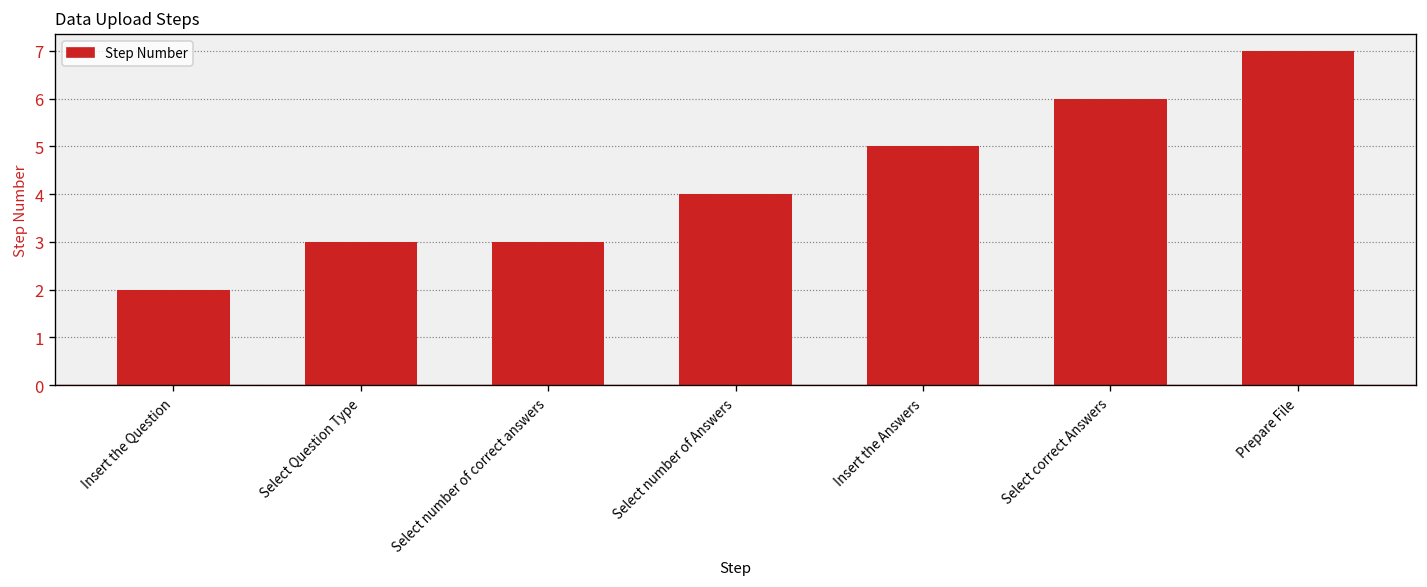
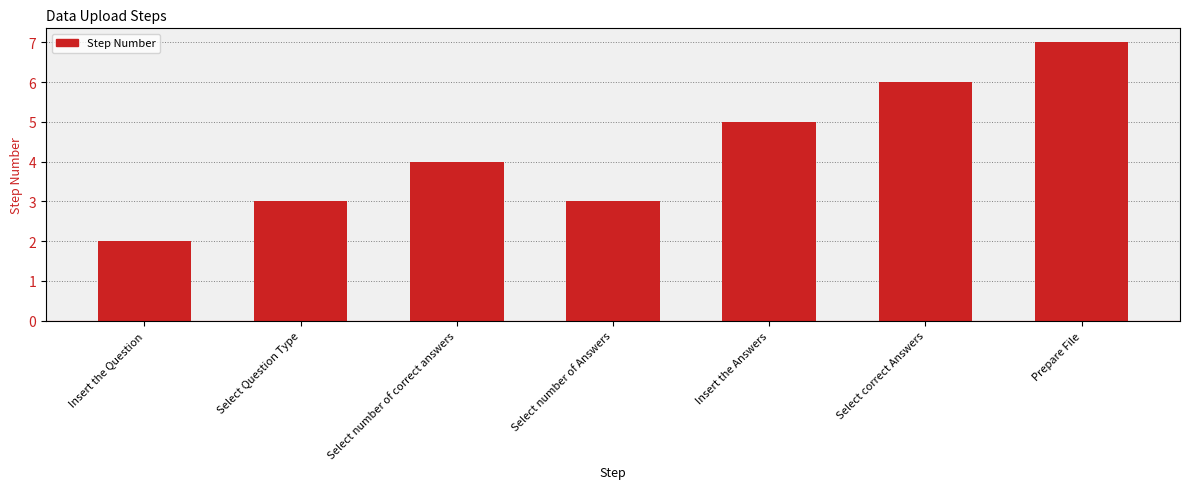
Select number of correct answers: 3 -> 4
Select number of Answers: 4 -> 3
